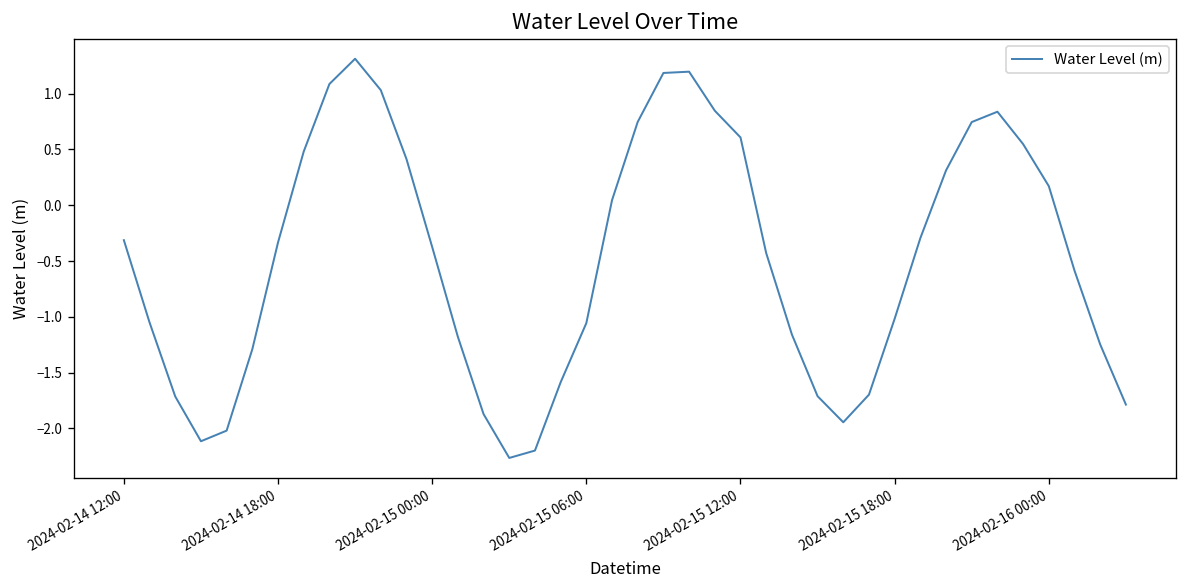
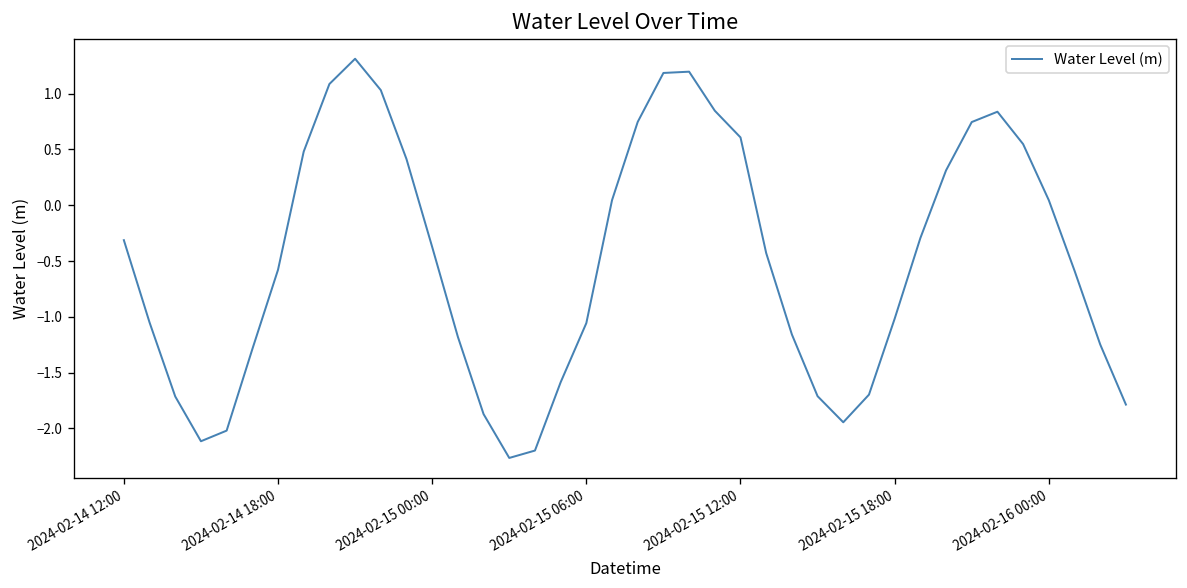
2024-02-14 18:00: -0.3 -> -0.6
2024-02-16 00:00: 0.2 -> 0.0
